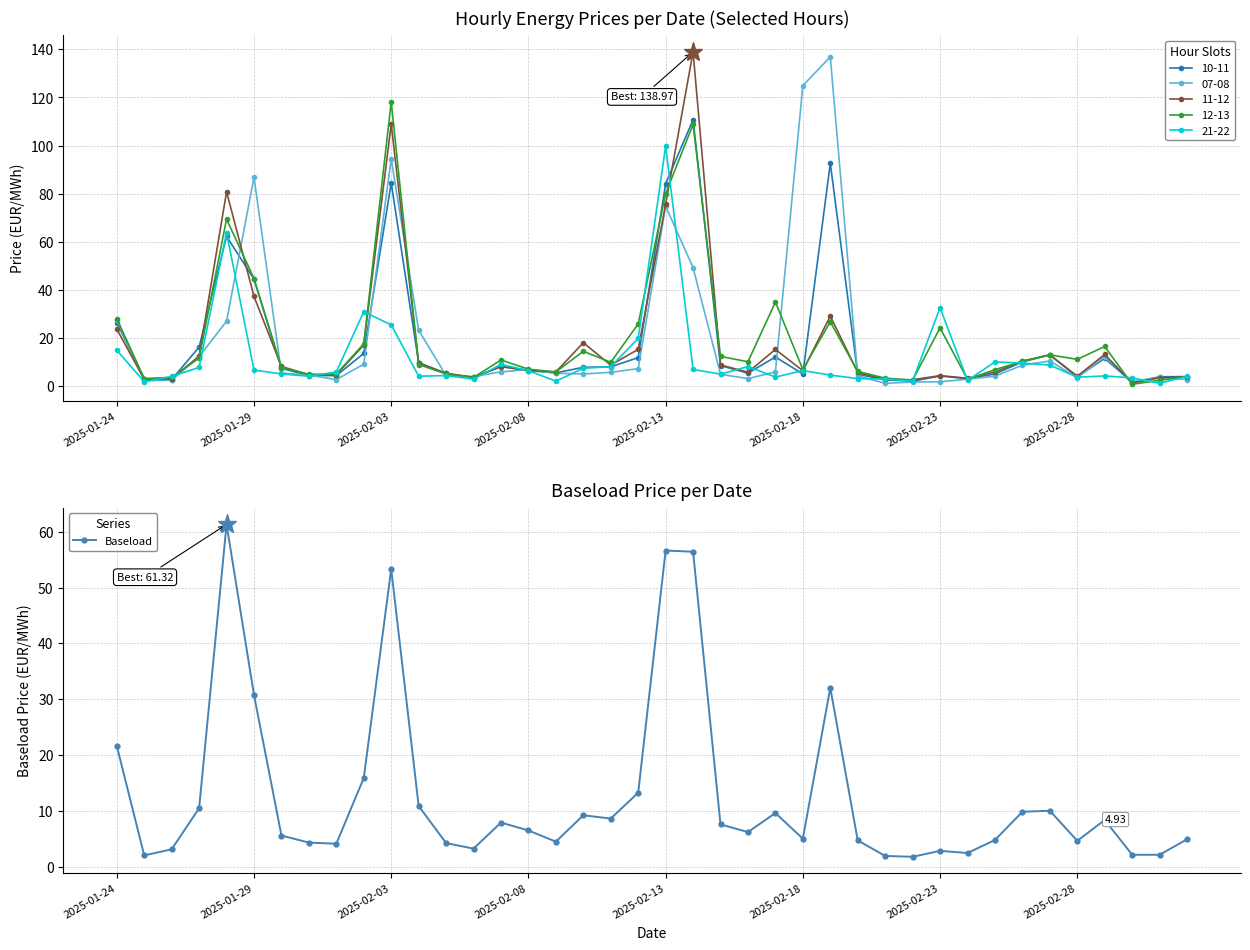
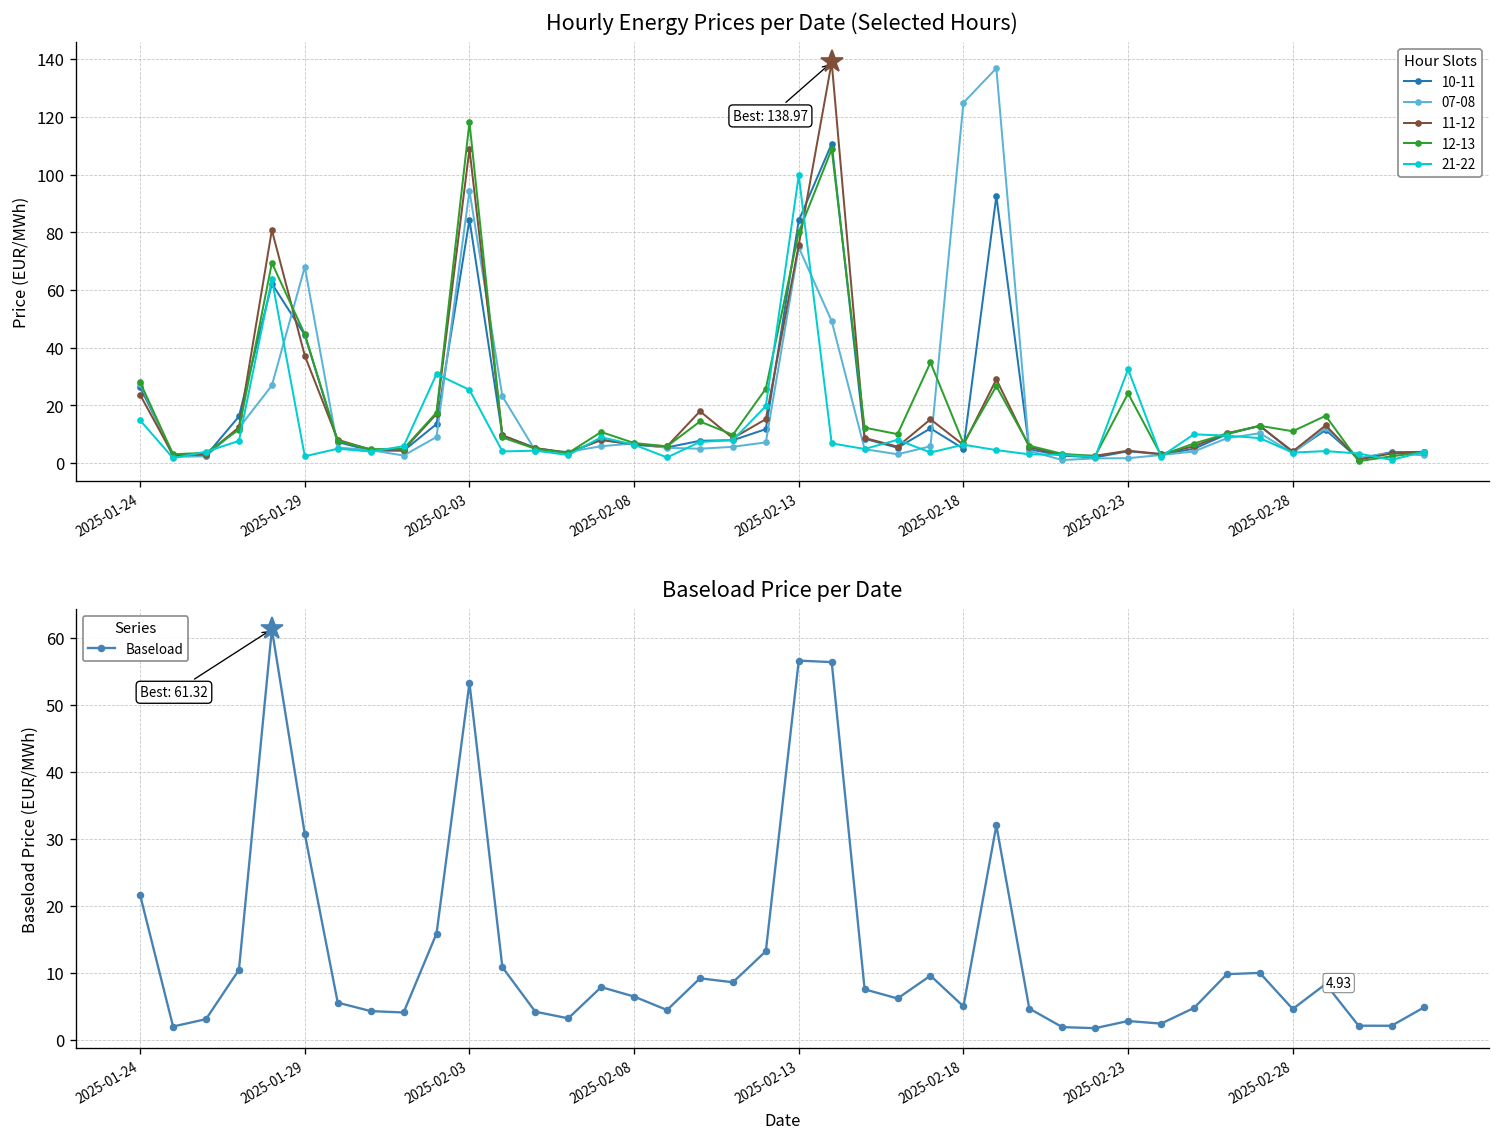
Hourly Energy Prices per Date (Selected Hours), 07-08, 2025-01-29: 87 -> 68
Hourly Energy Prices per Date (Selected Hours), 21-22, 2025-01-29: 7 -> 2
